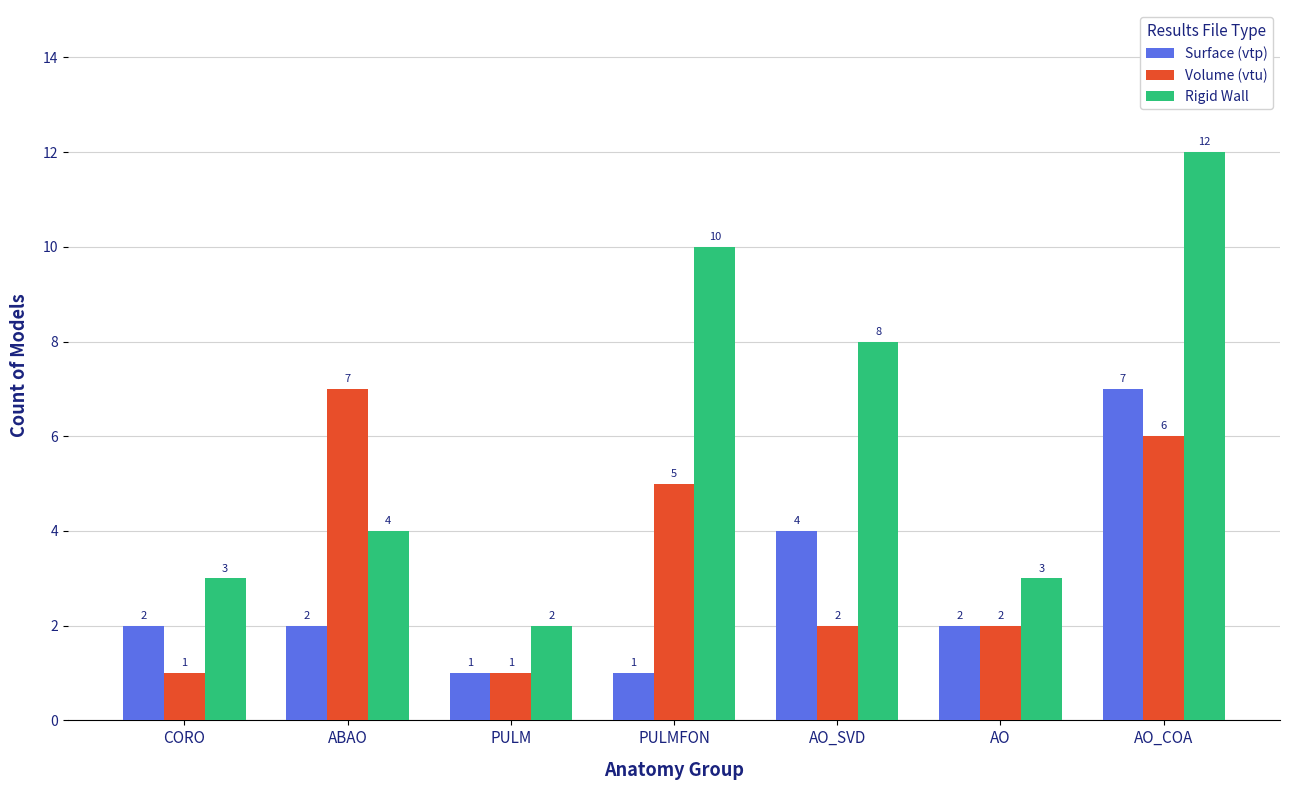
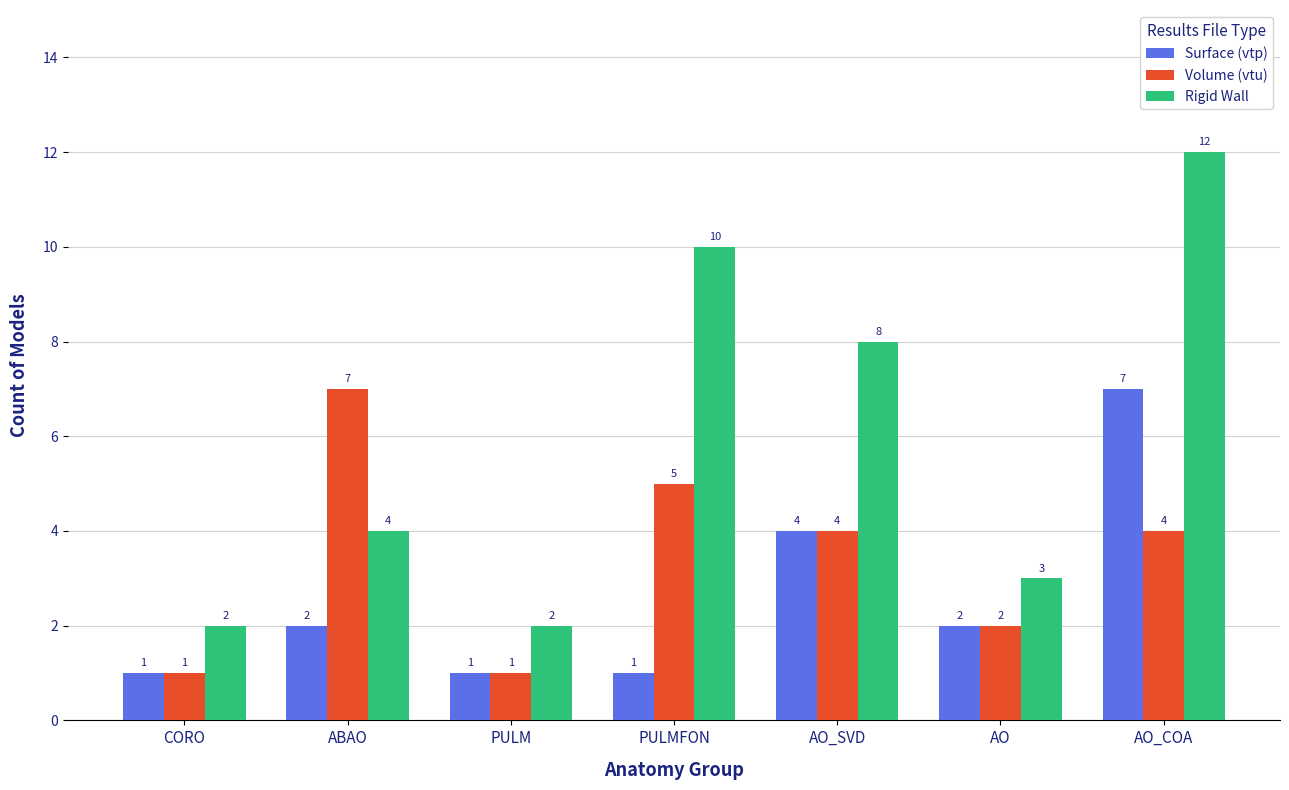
Surface (vtp), CORO: 2 -> 1
Rigid Wall, CORO: 3 -> 2
Volume (vtu), AO_SVD: 2 -> 4
Volume (vtu), AO_COA: 6 -> 4
